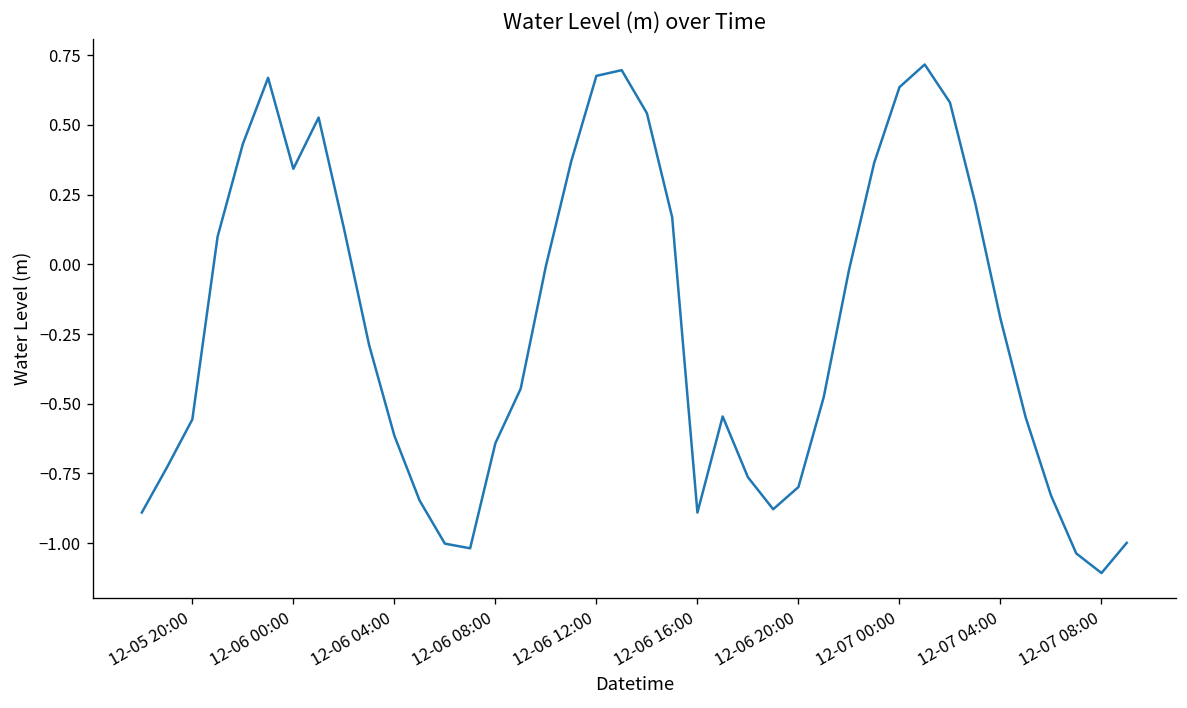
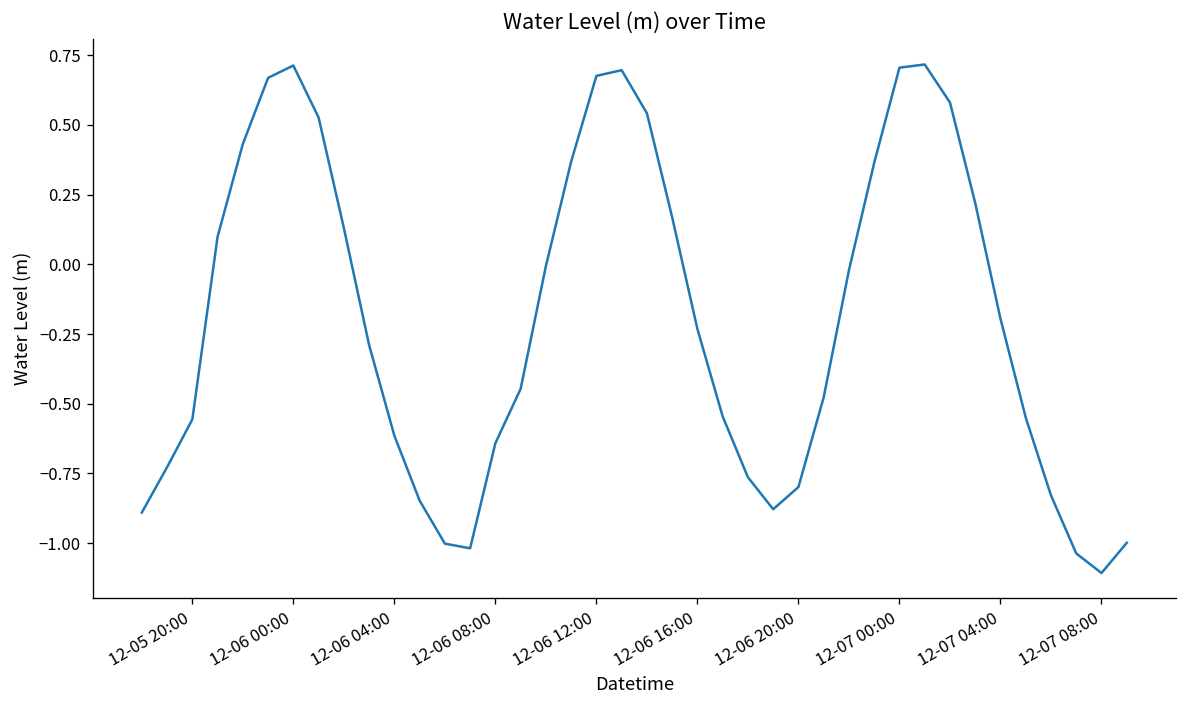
12-06 00:00: 0.34 -> 0.71
12-06 16:00: -0.89 -> -0.23
12-07 00:00: 0.64 -> 0.71
